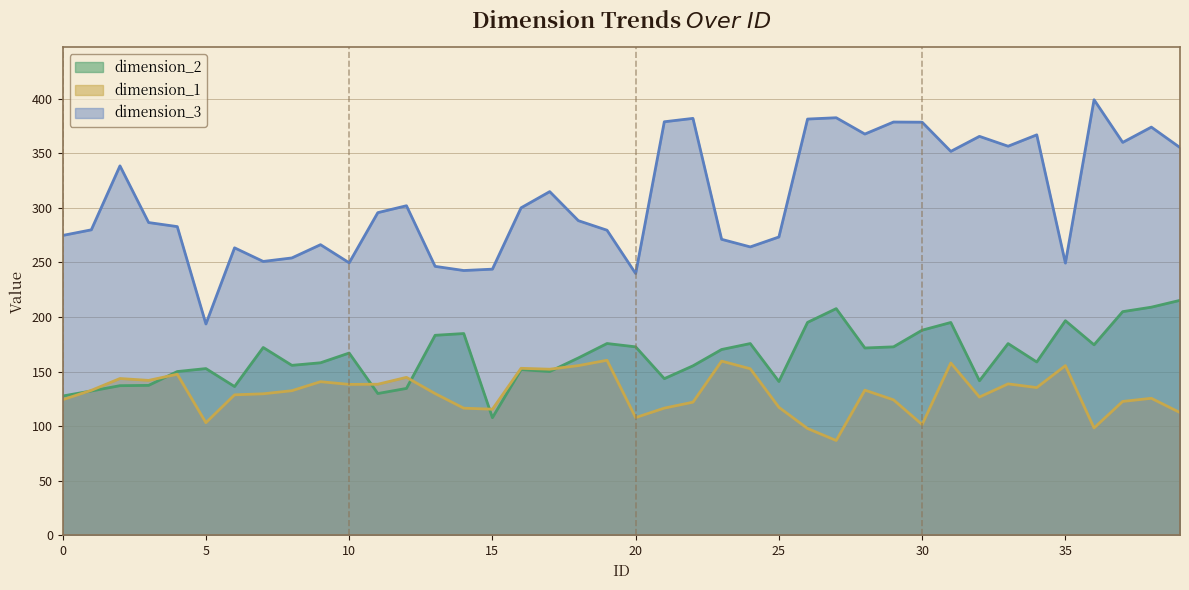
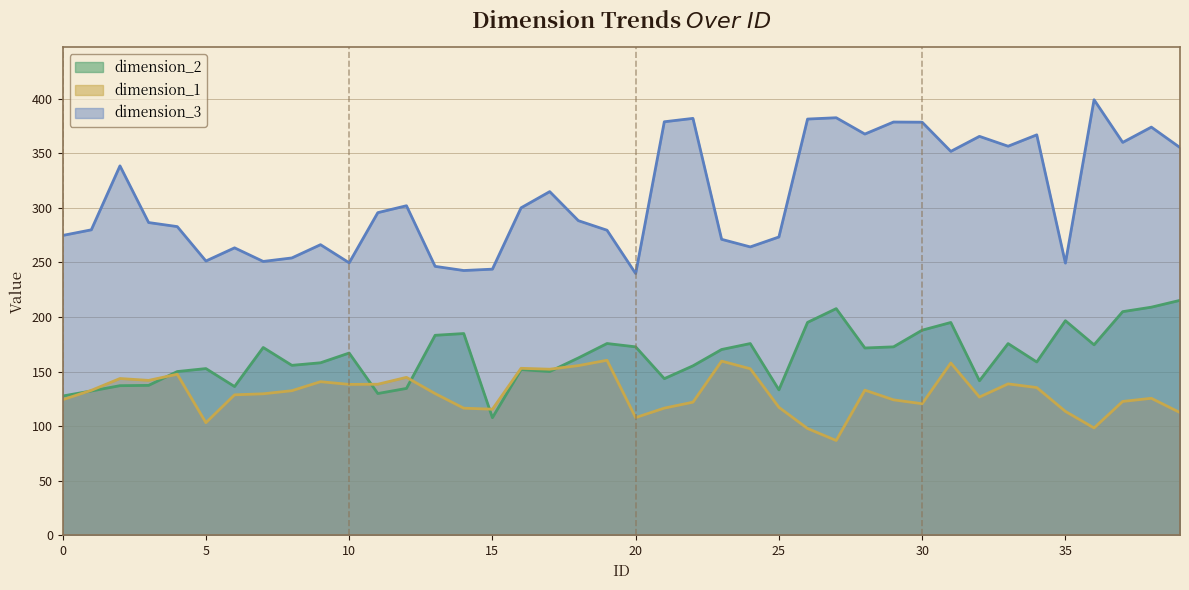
dimension_3, 5: 194 -> 251
dimension_2, 25: 141 -> 133
dimension_1, 30: 102 -> 121
dimension_1, 35: 155 -> 114
